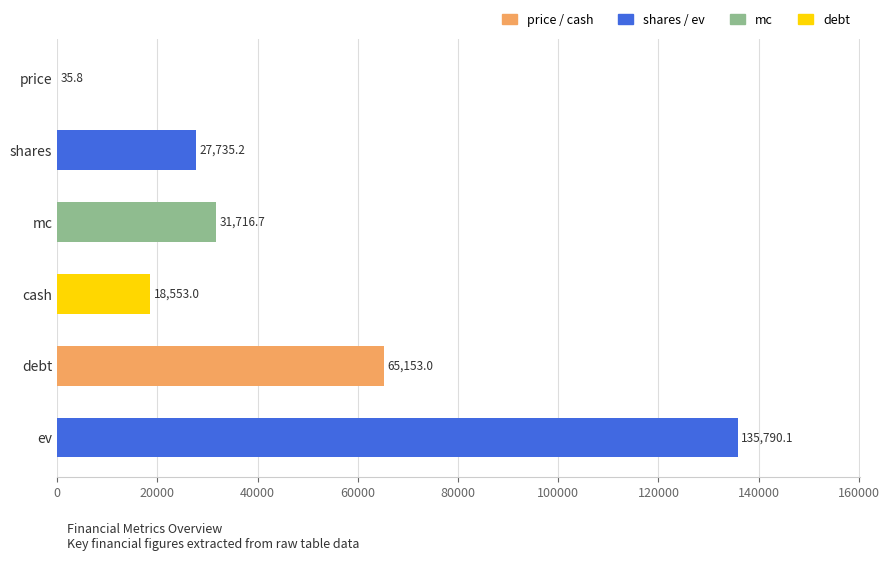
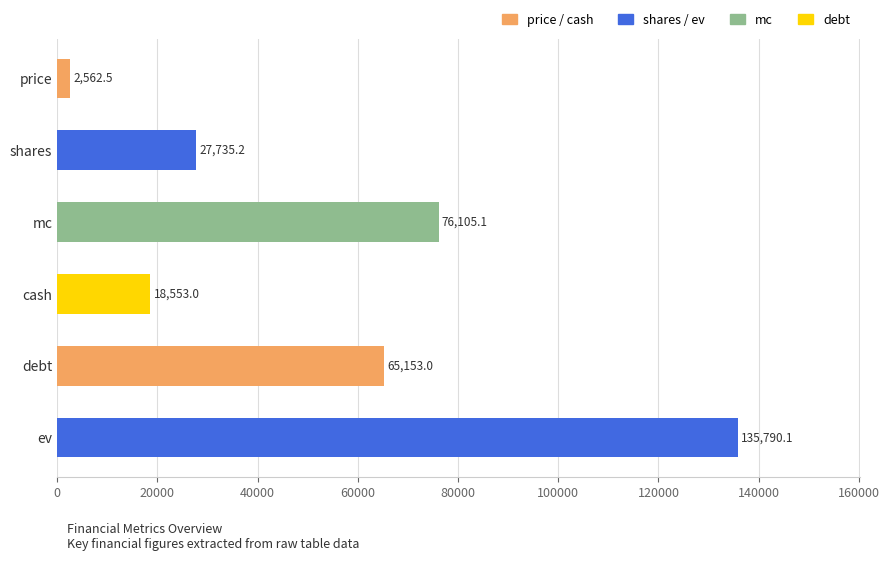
price: 35.8 -> 2,562.5
mc: 31,716.7 -> 76,105.1
